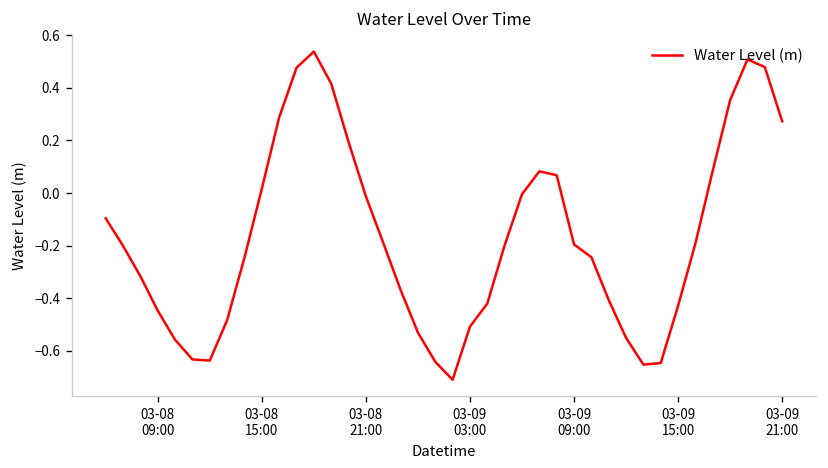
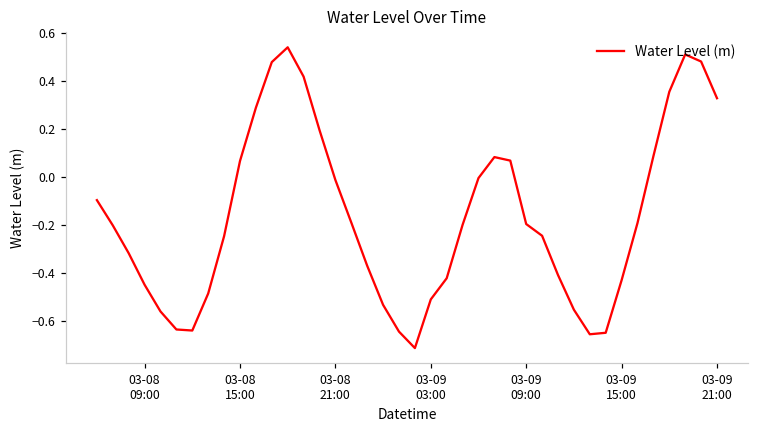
03-08 15:00: 0.02 -> 0.07
03-09 21:00: 0.27 -> 0.33
